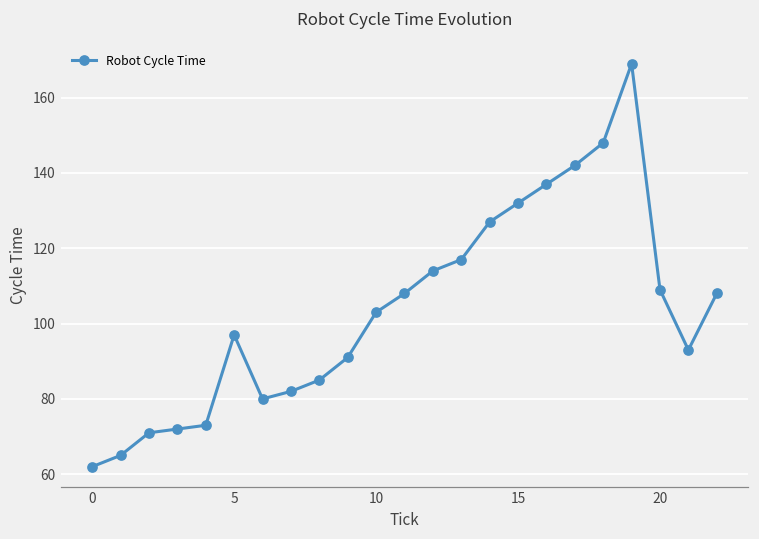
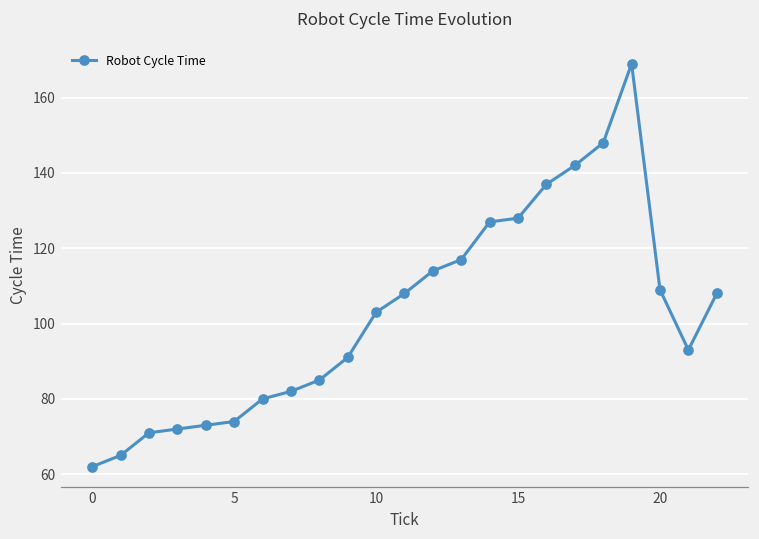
5: 97 -> 74
15: 132 -> 128
